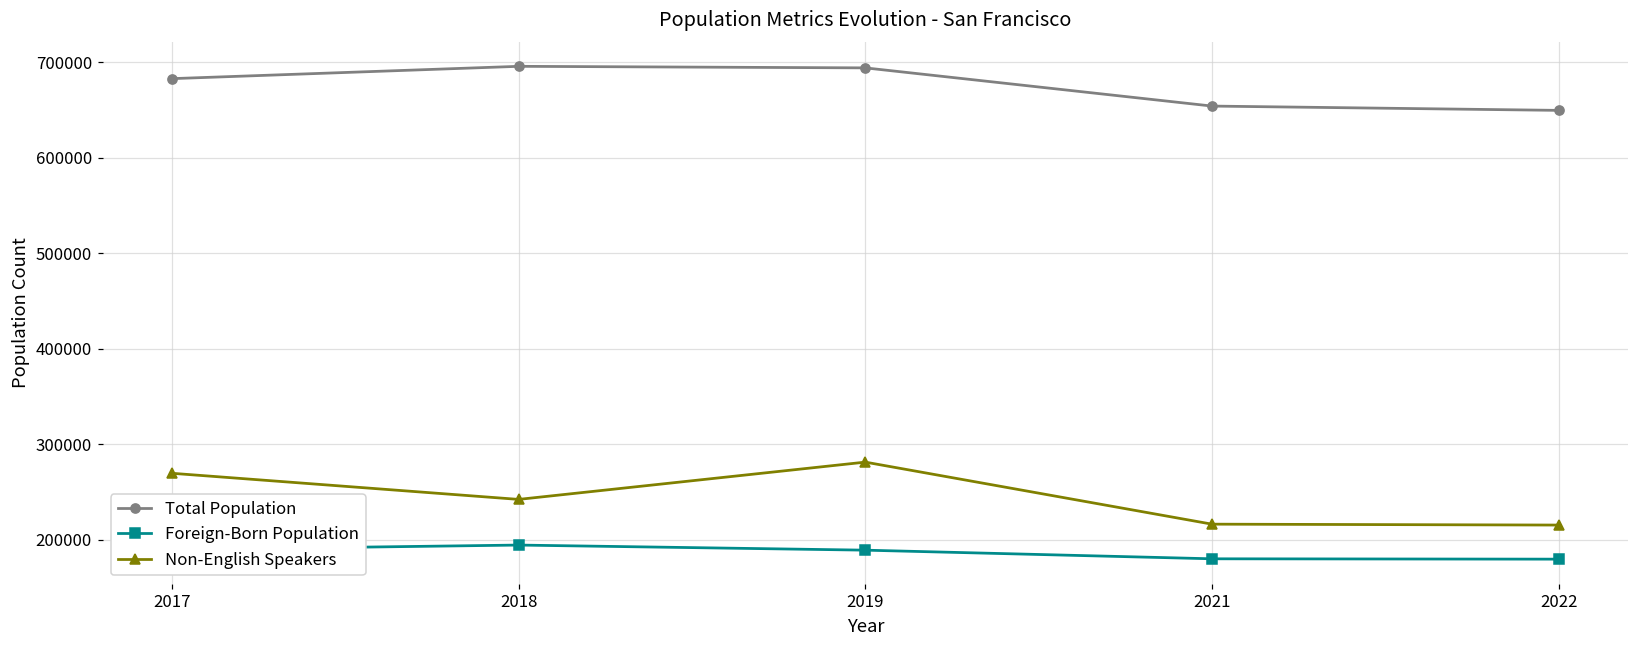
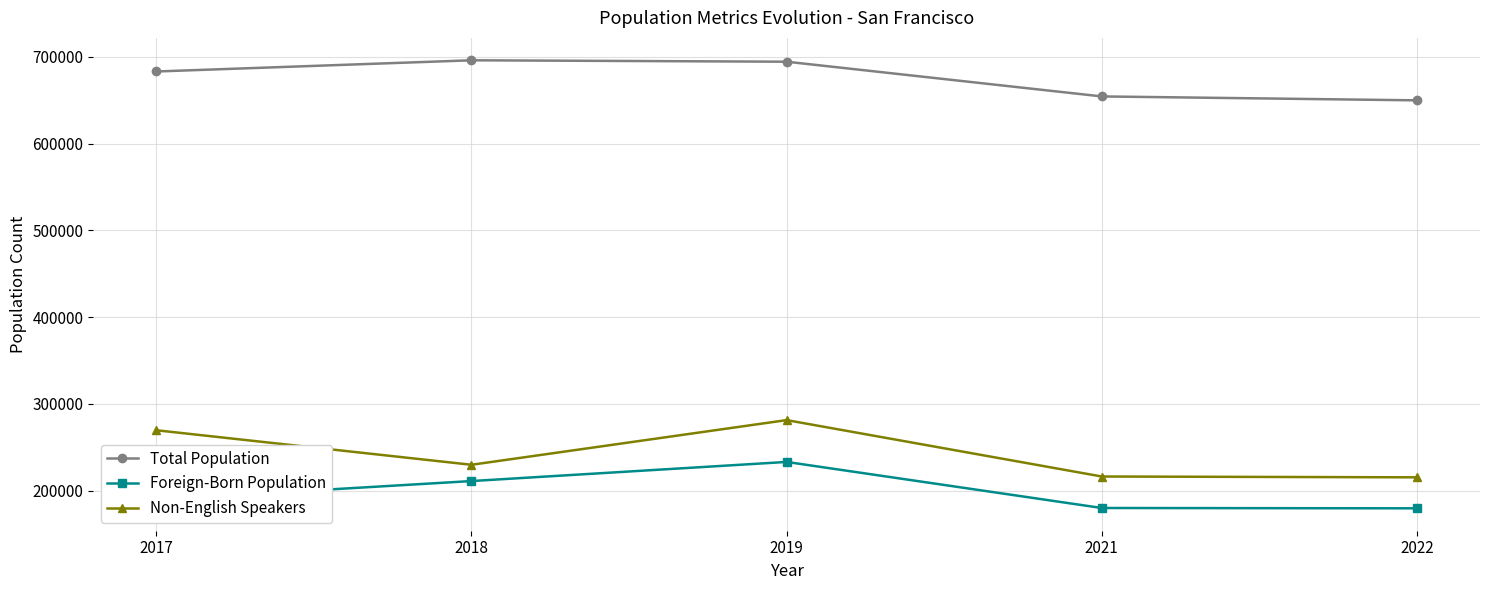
Foreign-Born Population, 2018: 190000 -> 210000
Non-English Speakers, 2018: 240000 -> 230000
Foreign-Born Population, 2019: 190000 -> 230000
